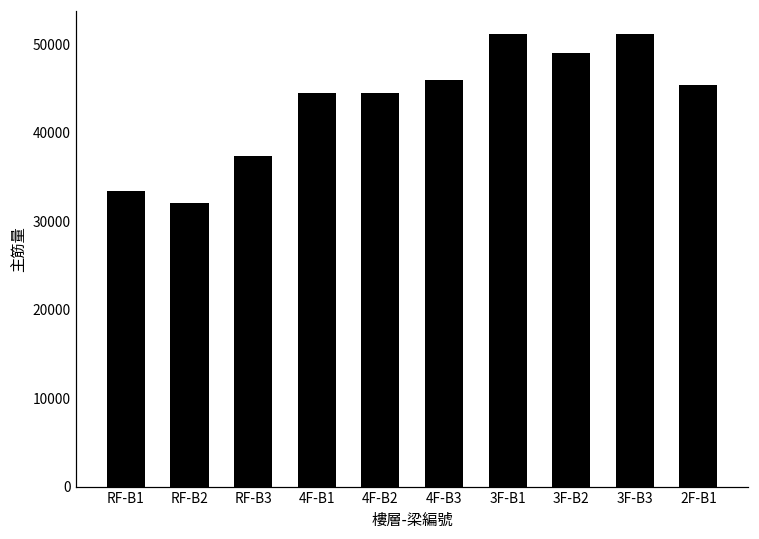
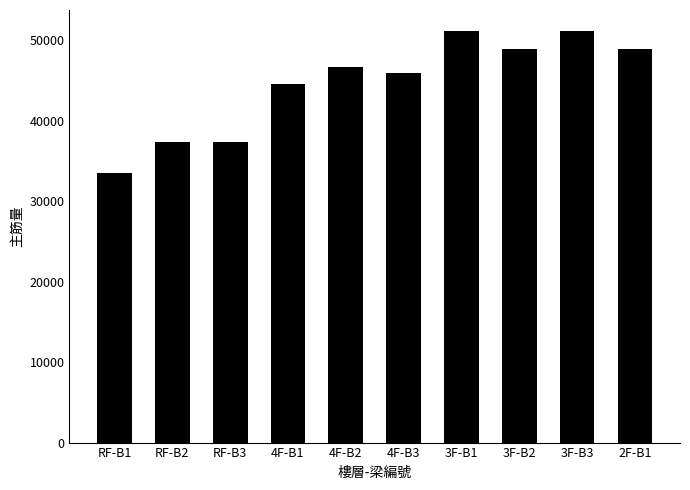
RF-B2: 32000 -> 37000
4F-B2: 45000 -> 47000
2F-B1: 45000 -> 49000
